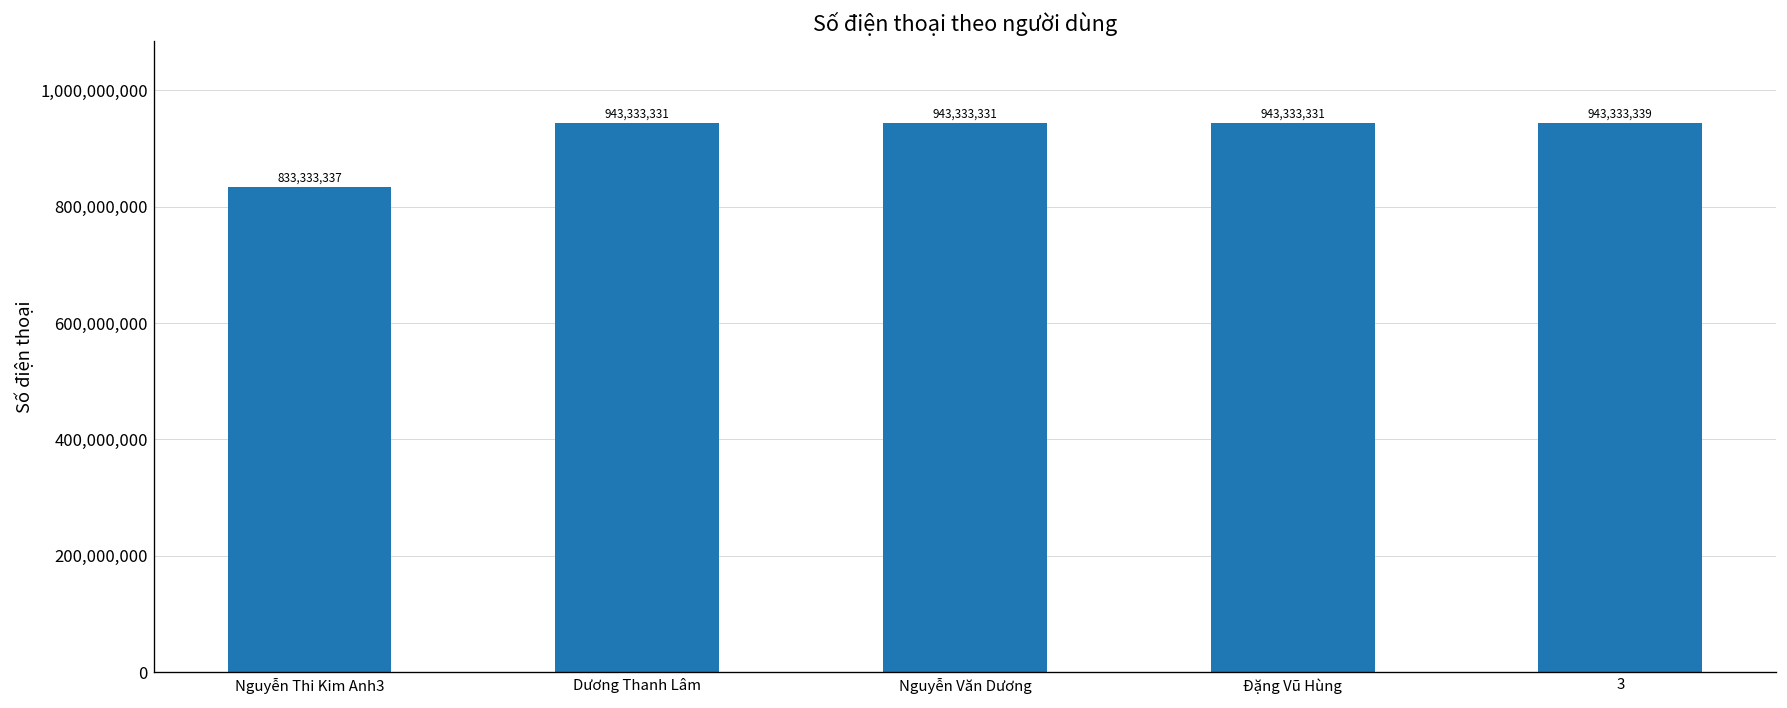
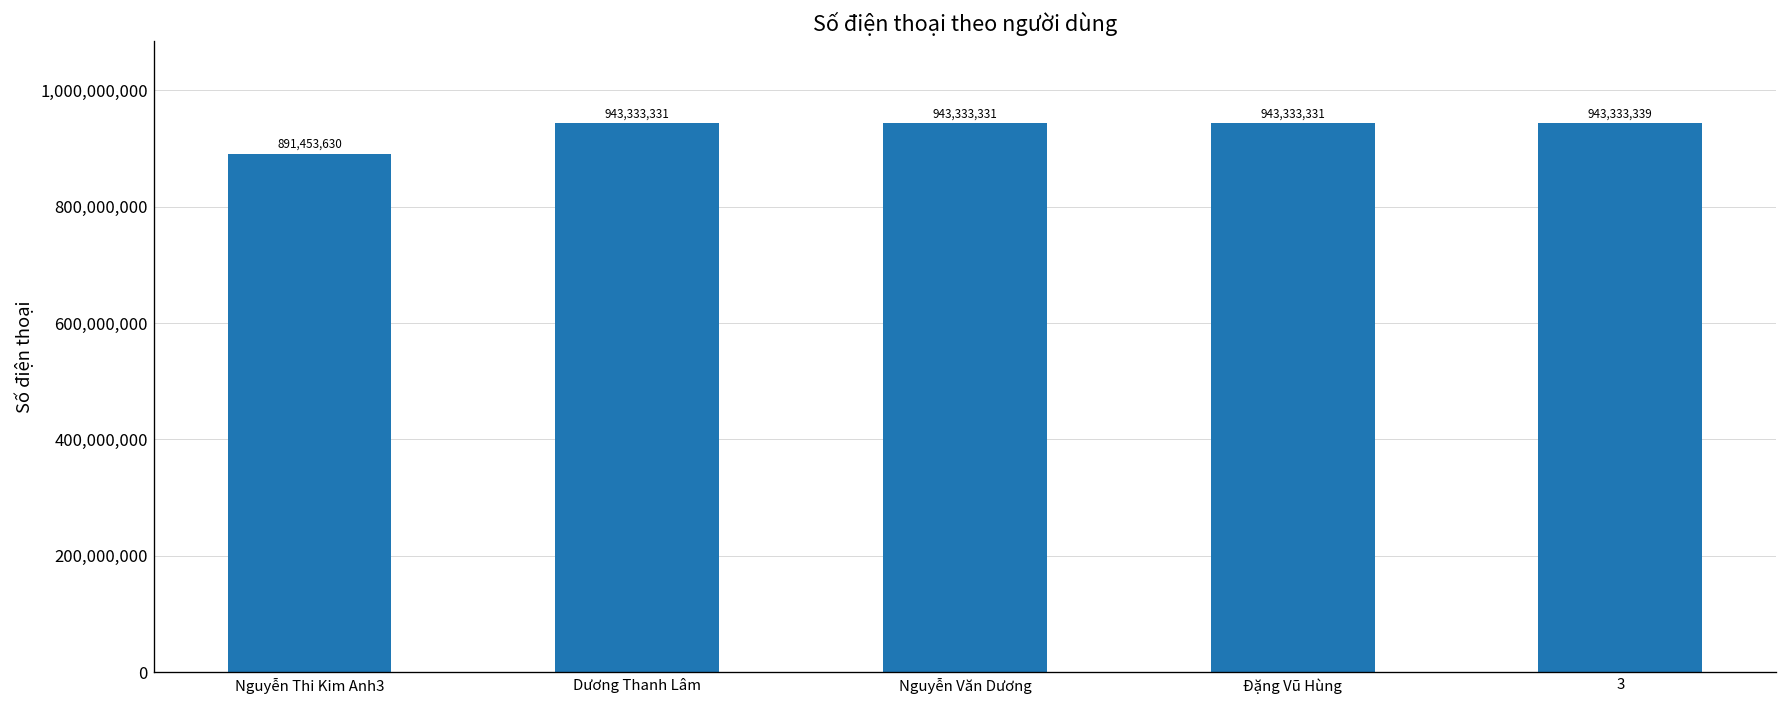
Nguyễn Thi Kim Anh3: 833,333,337 -> 891,453,630
